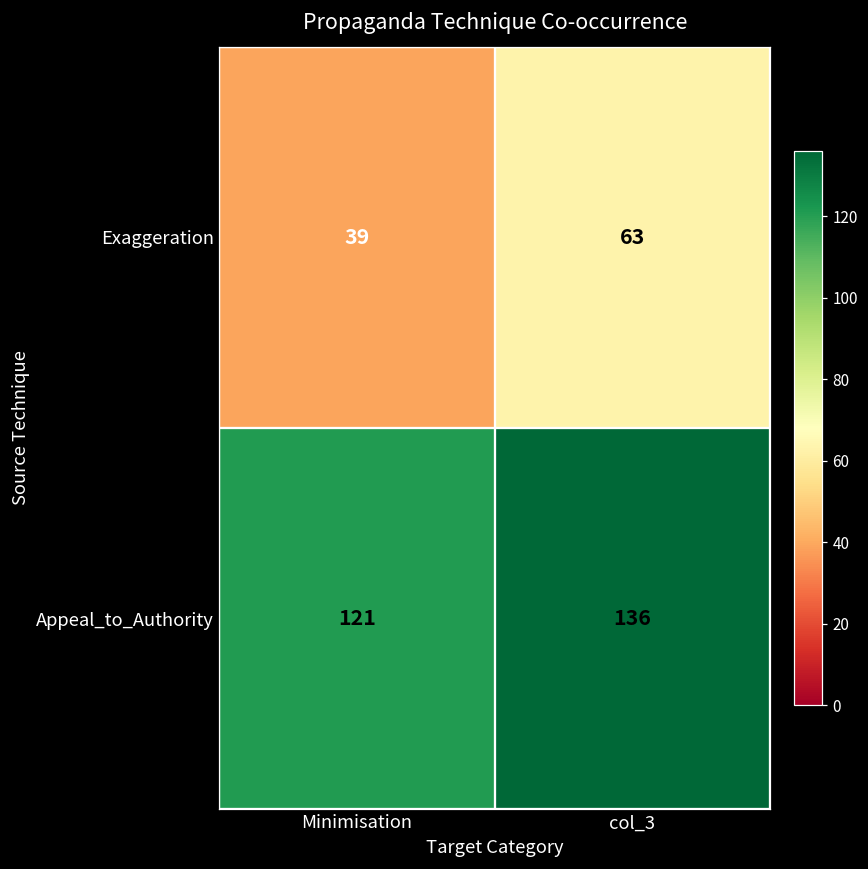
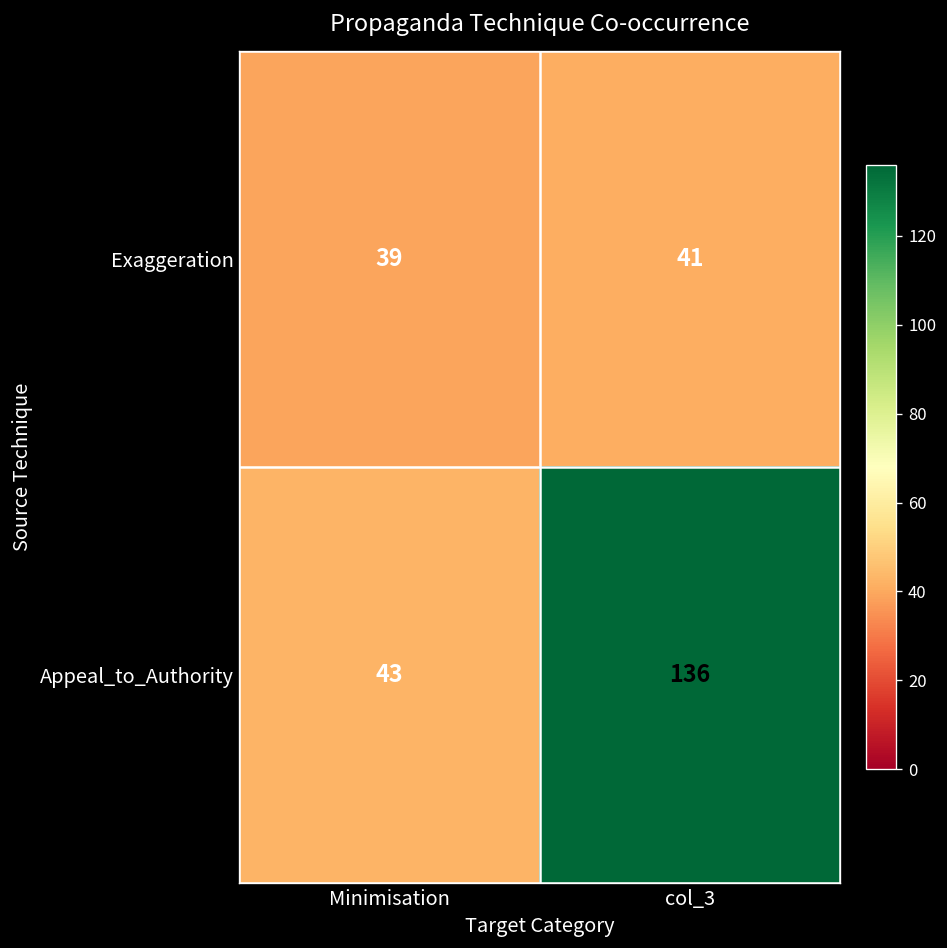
Exaggeration, col_3: 63 -> 41
Appeal_to_Authority, Minimisation: 121 -> 43
